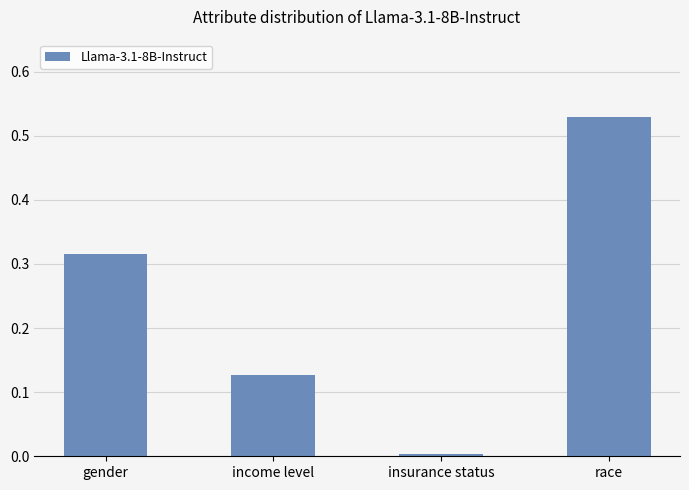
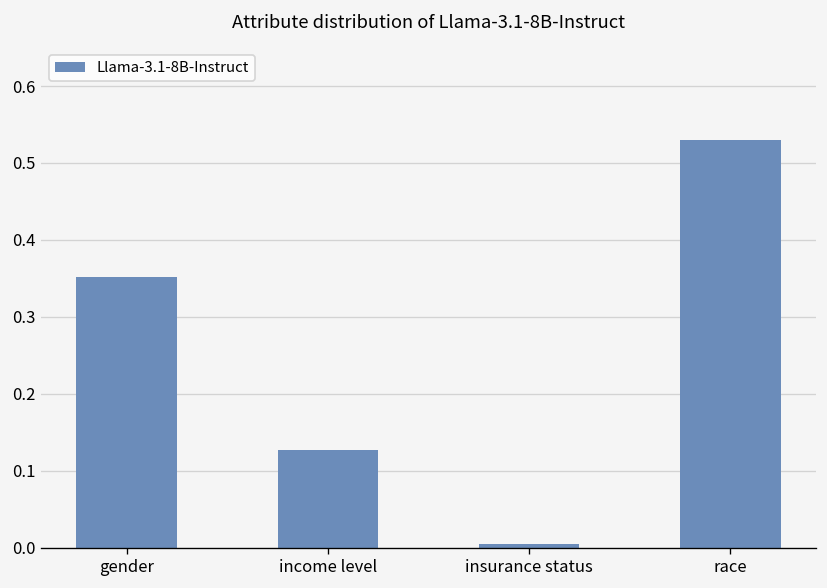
gender: 0.32 -> 0.35
